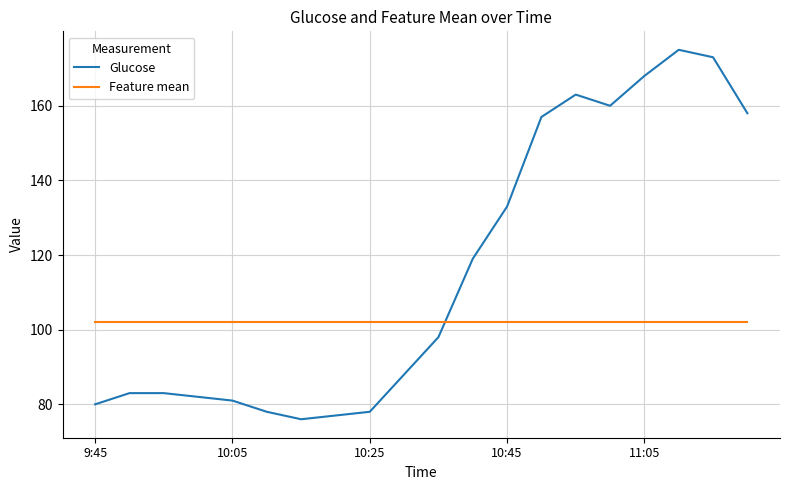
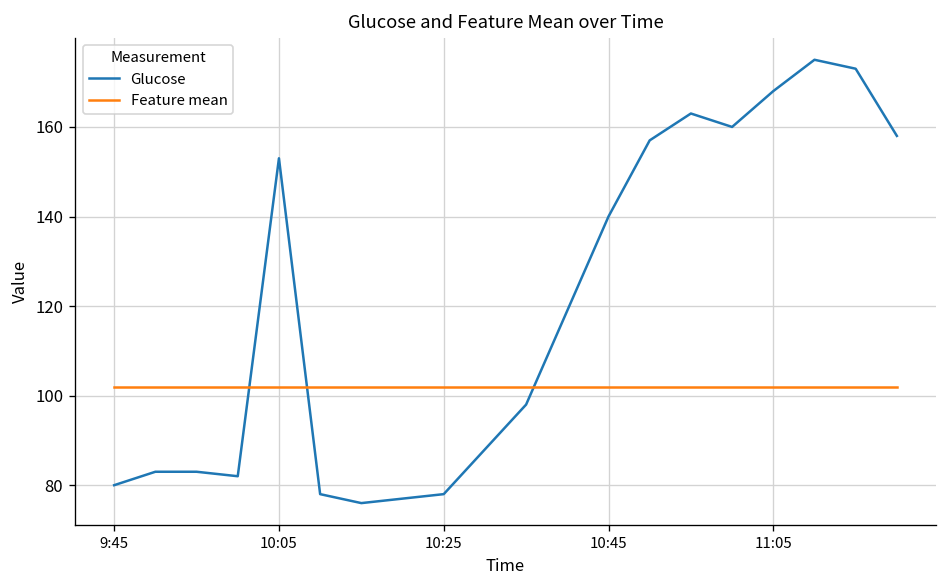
Glucose, 10:05: 81 -> 153
Glucose, 10:45: 133 -> 140
